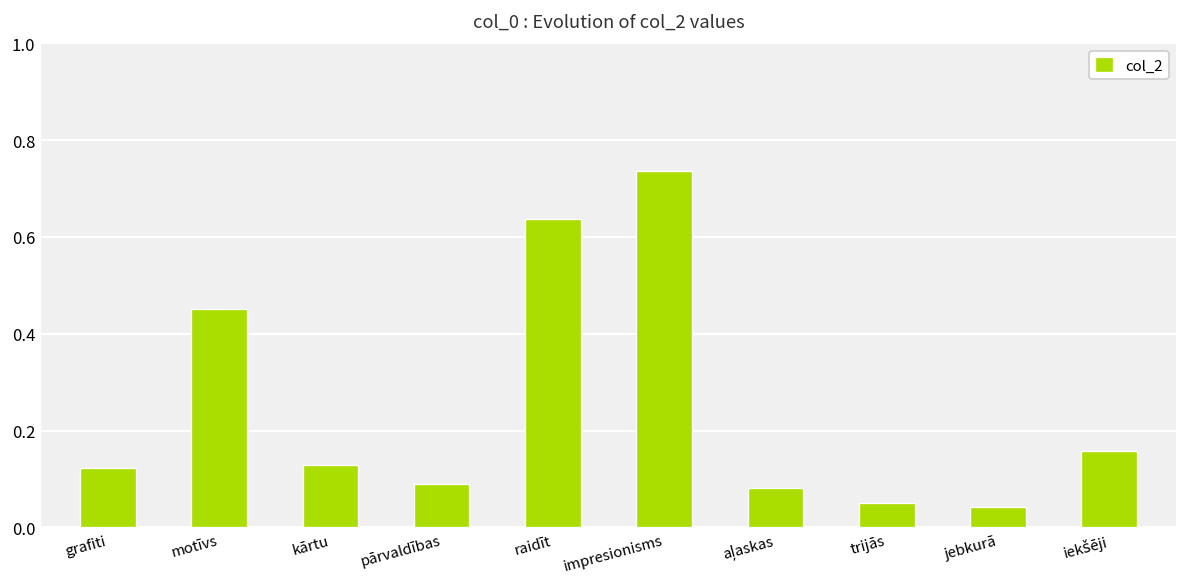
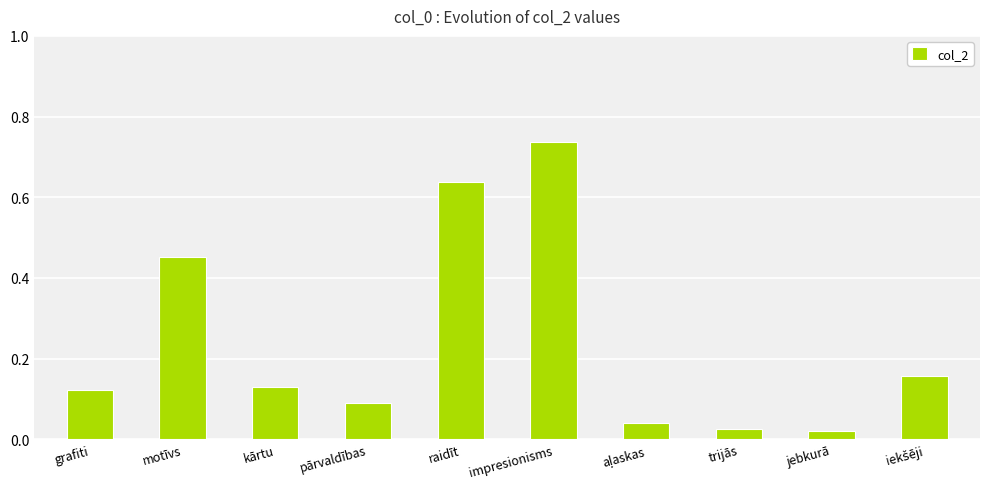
aļaskas: 0.08 -> 0.04
trijās: 0.05 -> 0.02
jebkurā: 0.04 -> 0.02
